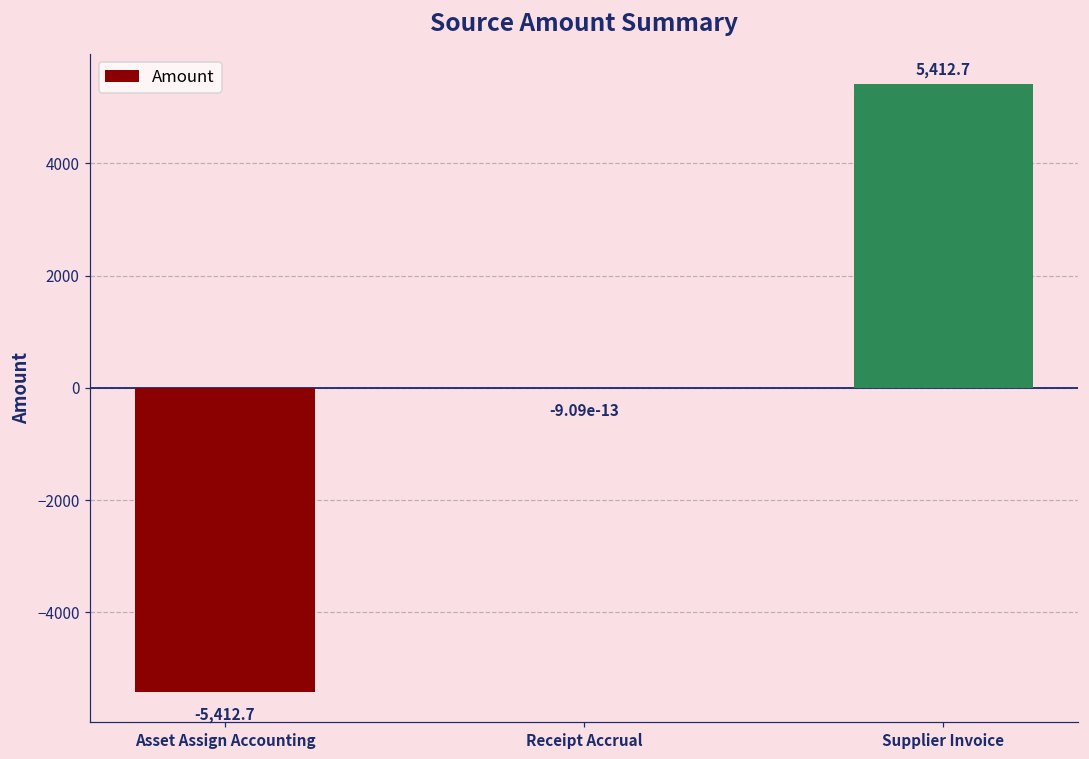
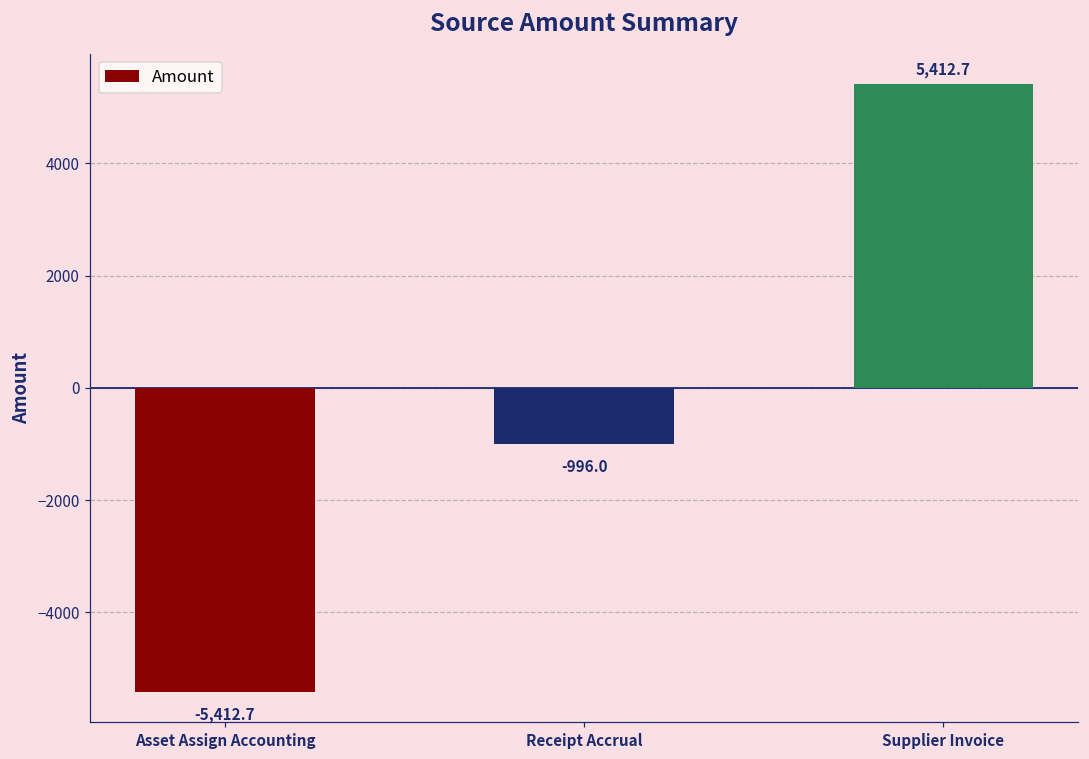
Receipt Accrual: -9.09e-13 -> -996.0
